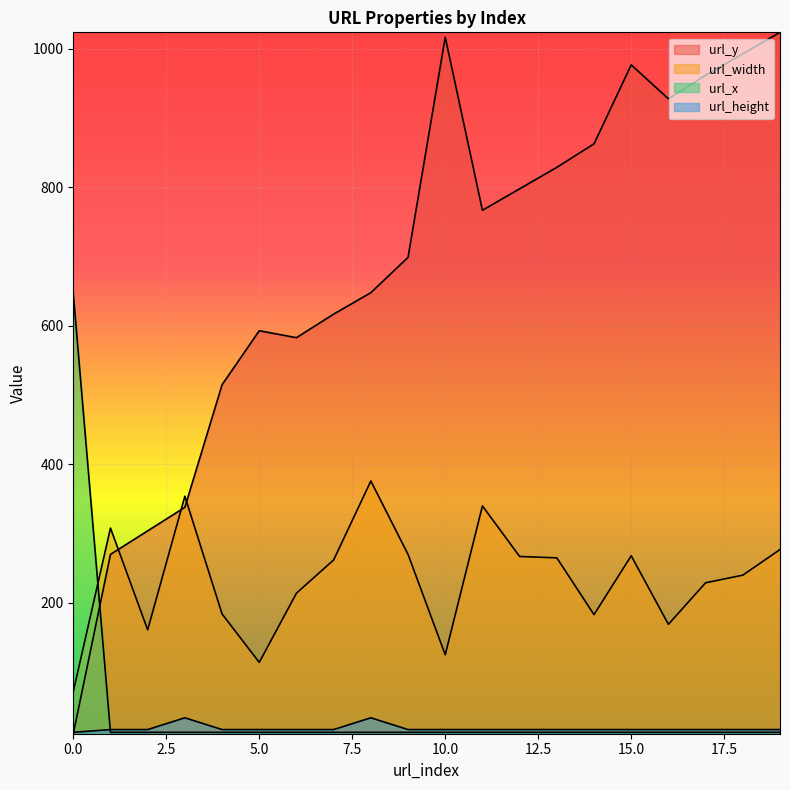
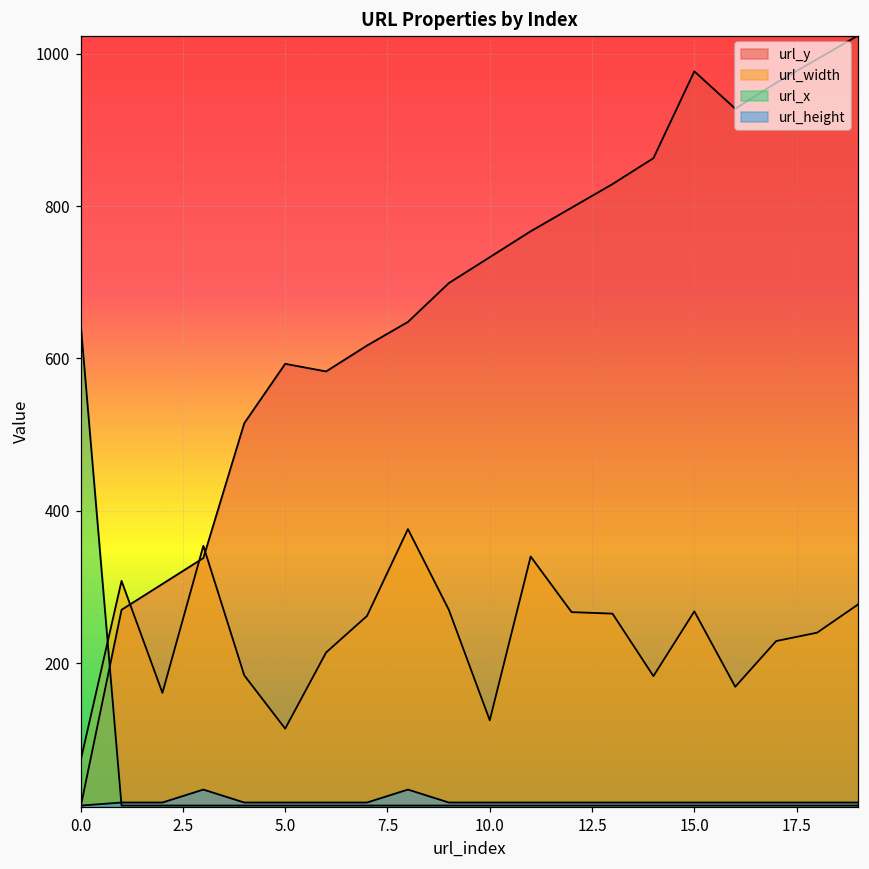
url_y, 10.0: 1020 -> 730
